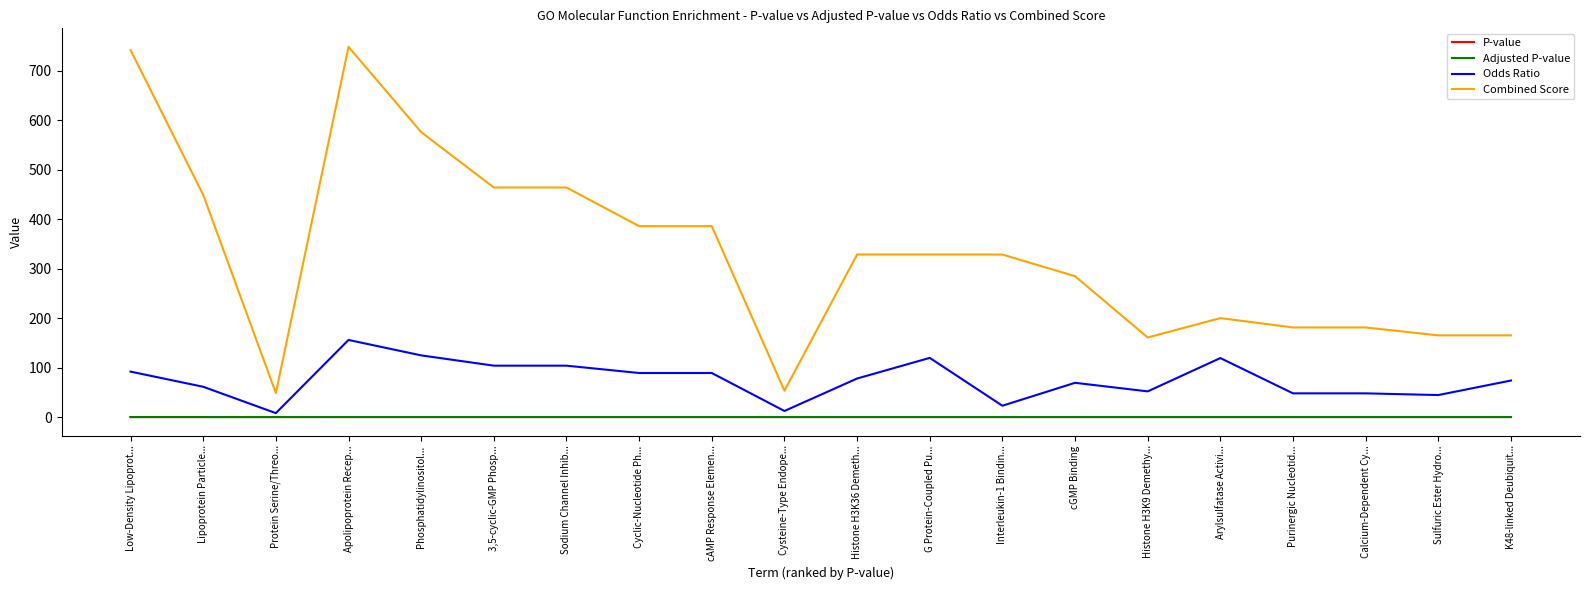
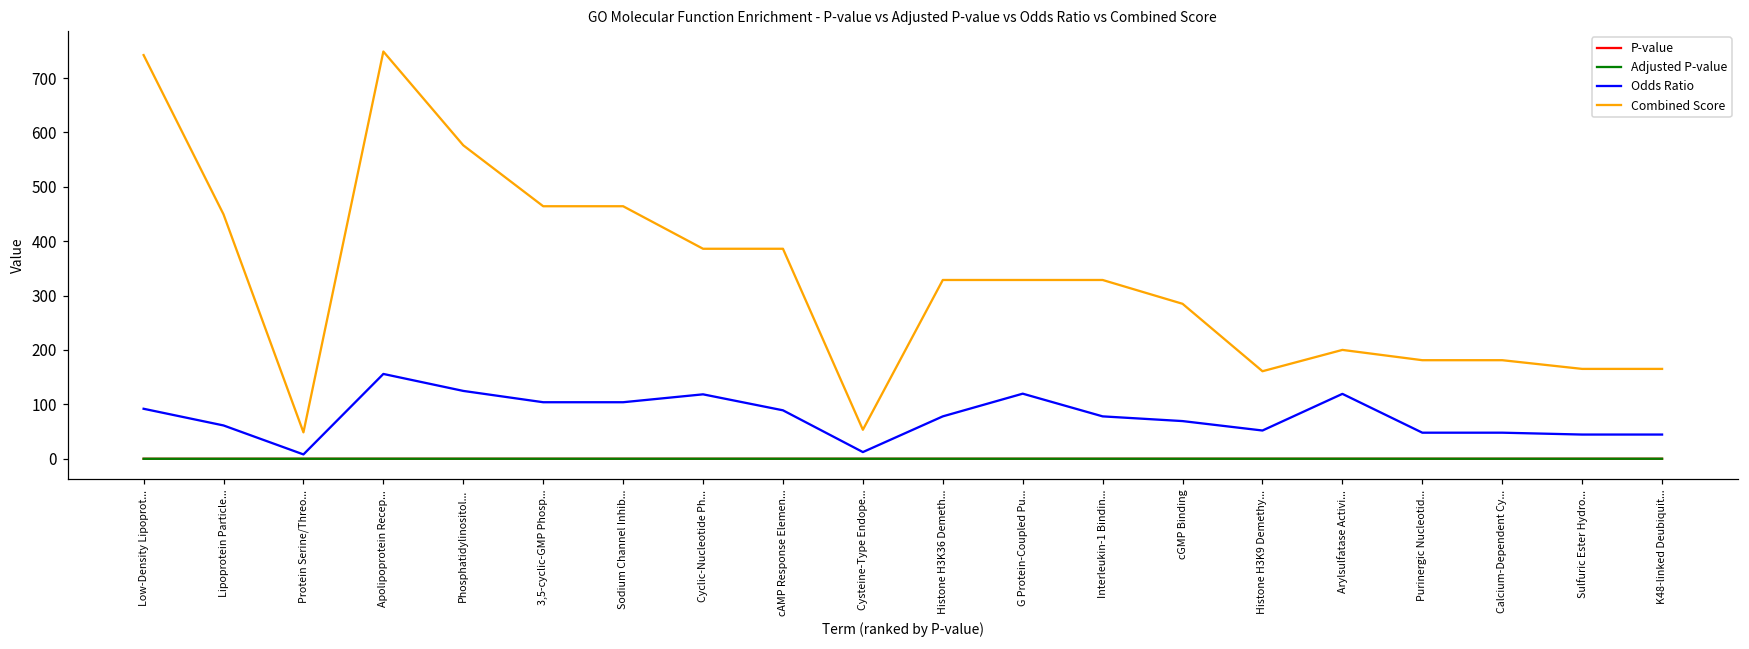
Odds Ratio, Cyclic-Nucleotide Ph...: 90 -> 120
Odds Ratio, Interleukin-1 Bindin...: 20 -> 80
Odds Ratio, K48-linked Deubiquit...: 70 -> 40
